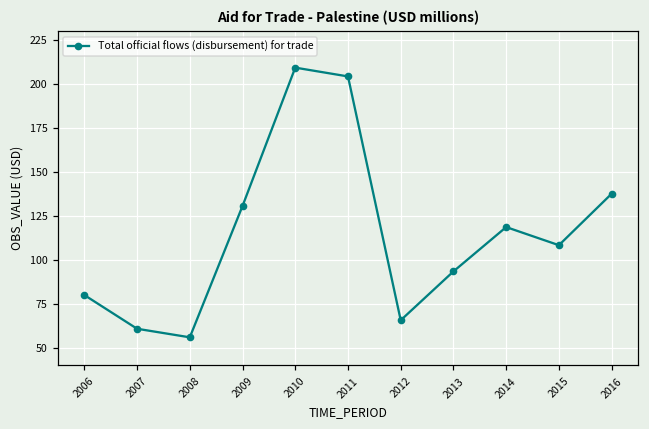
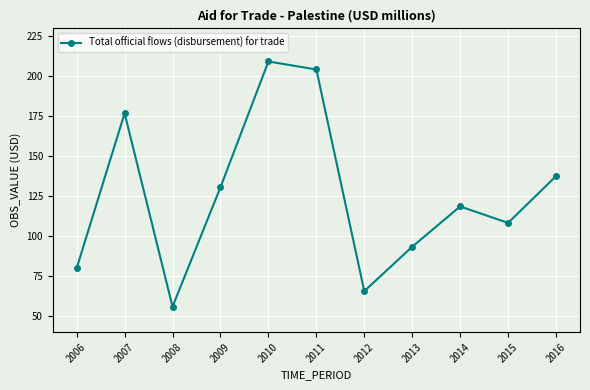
2007: 61 -> 177
